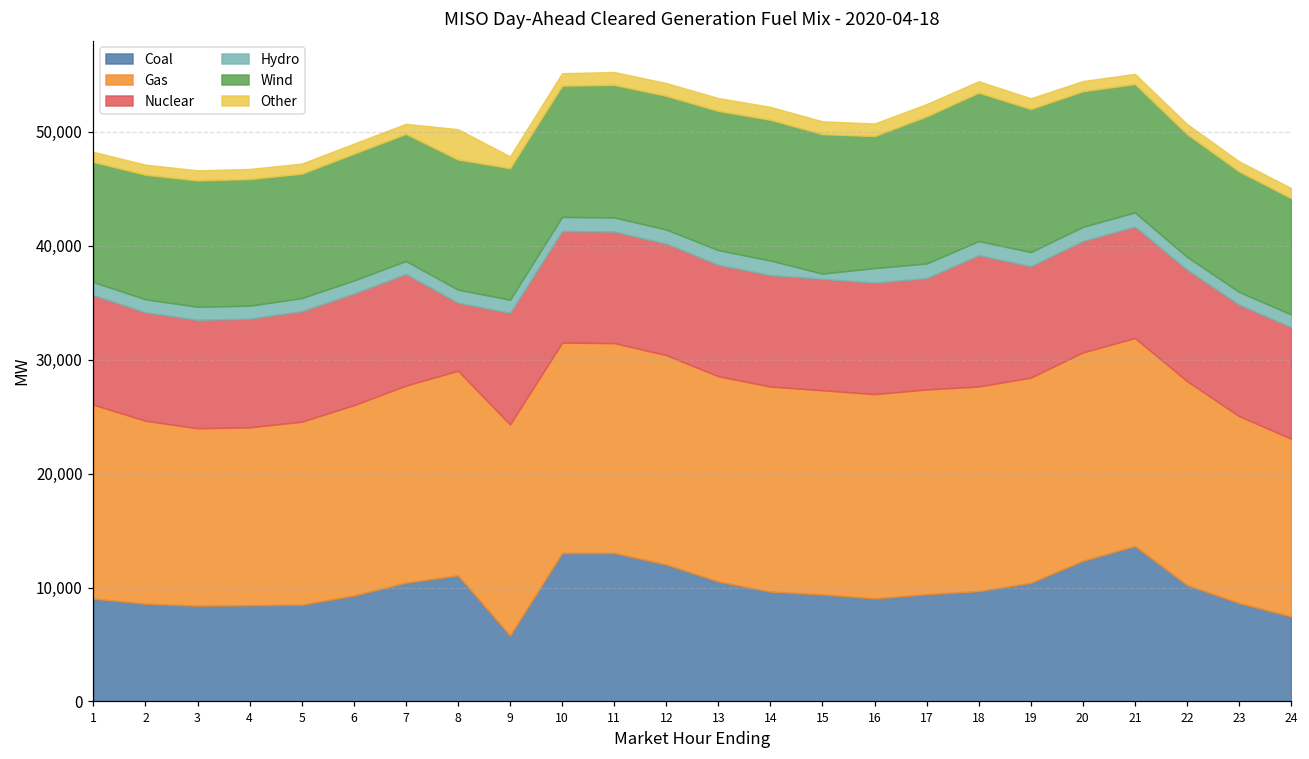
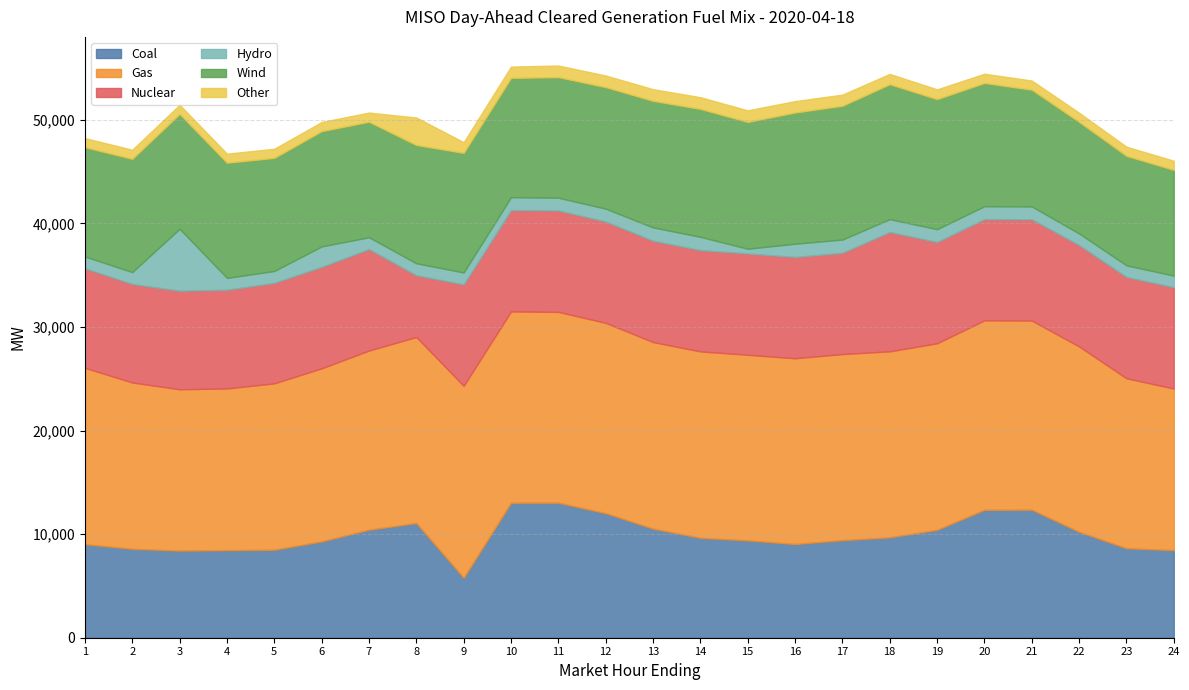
Hydro, 3: 1,100 -> 6,000
Hydro, 6: 1,100 -> 2,000
Wind, 16: 11,600 -> 12,700
Coal, 21: 13,600 -> 12,400
Coal, 24: 7,500 -> 8,500
